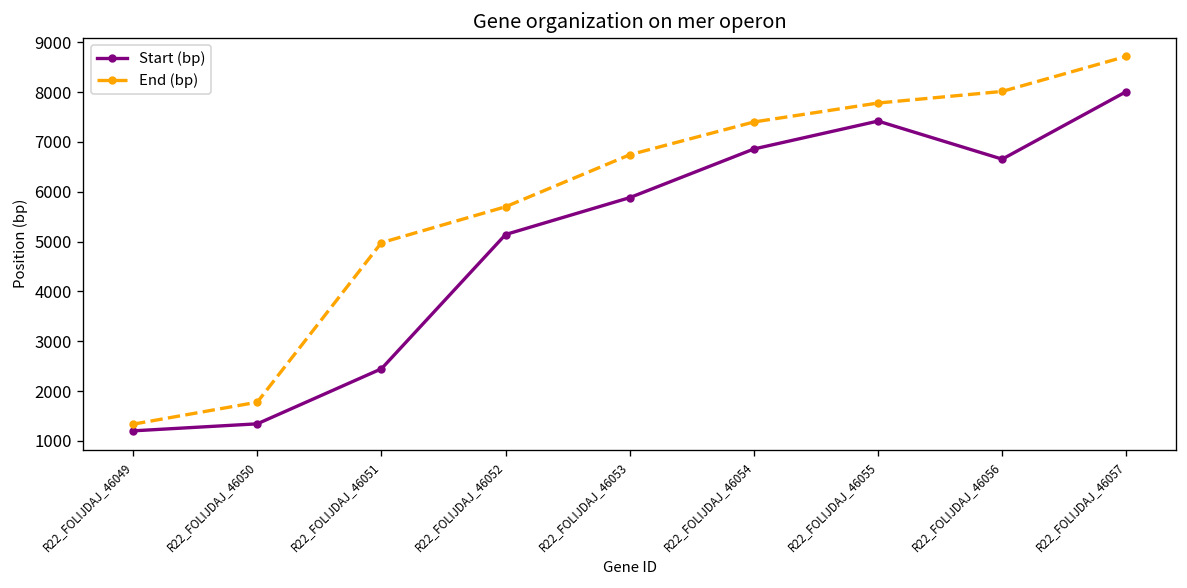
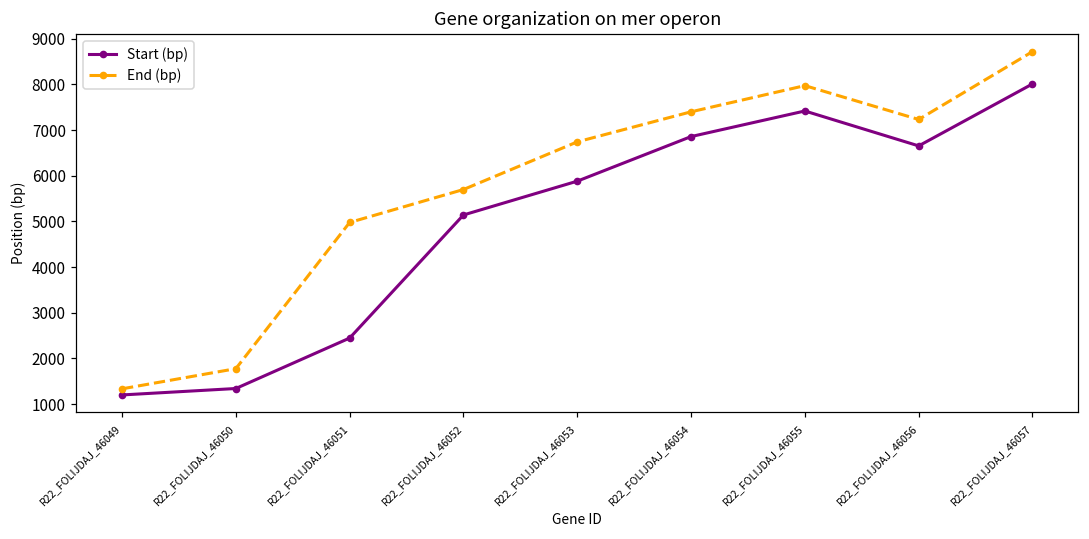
End (bp), R22_FOLIJDAJ_46055: 7800 -> 8000
End (bp), R22_FOLIJDAJ_46056: 8000 -> 7200
